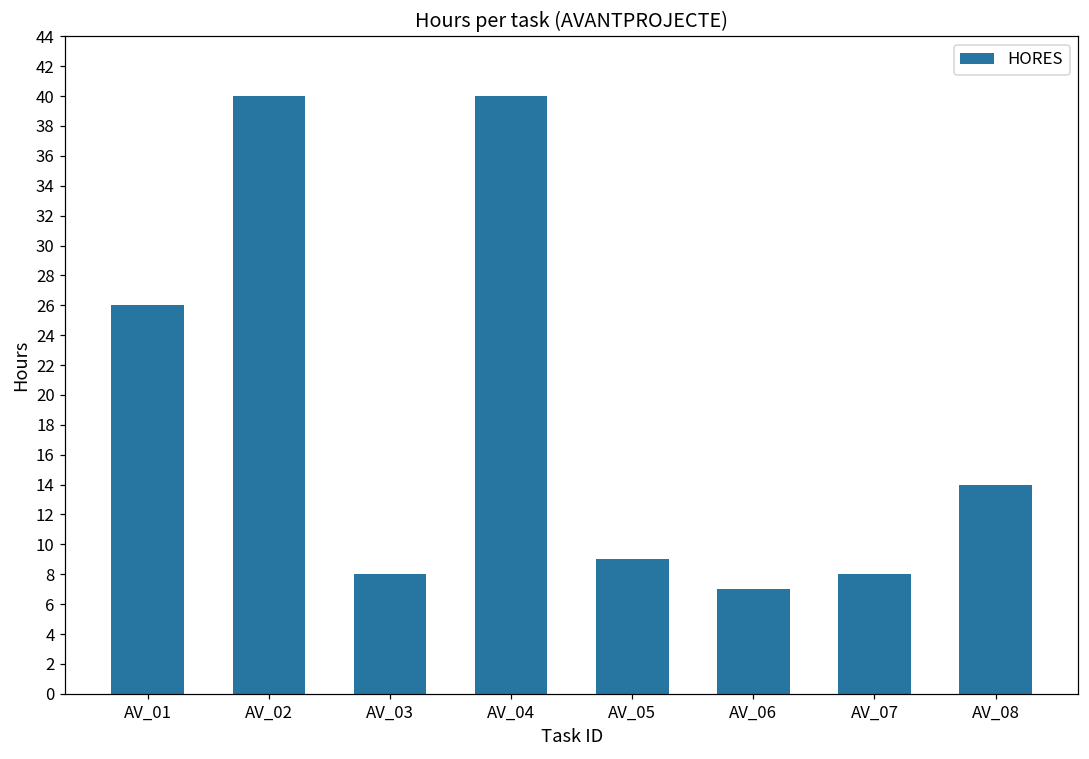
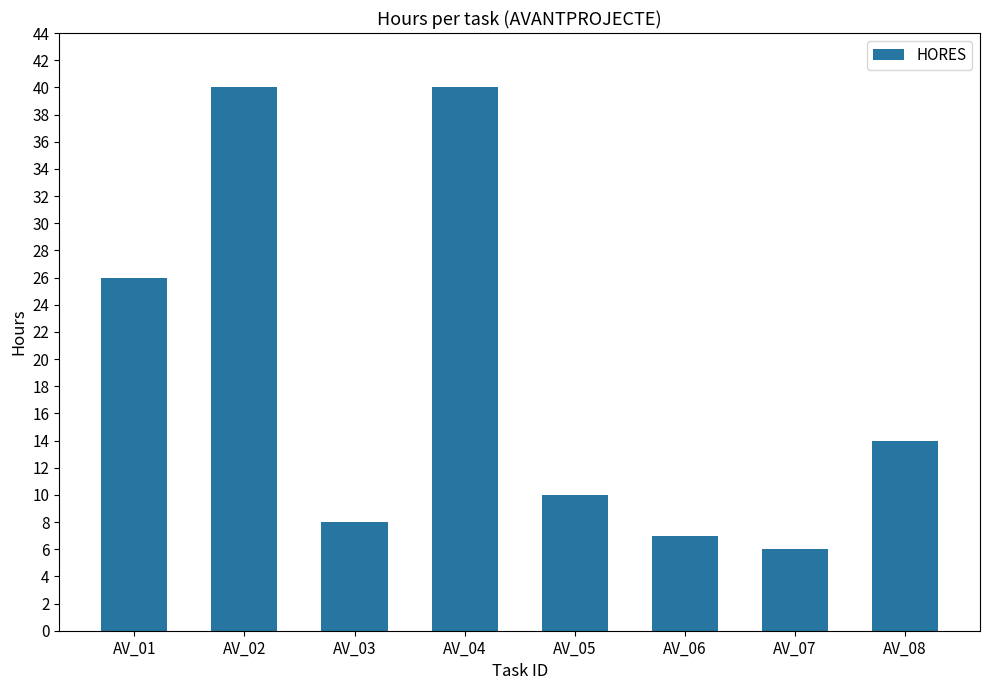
AV_05: 9 -> 10
AV_07: 8 -> 6
